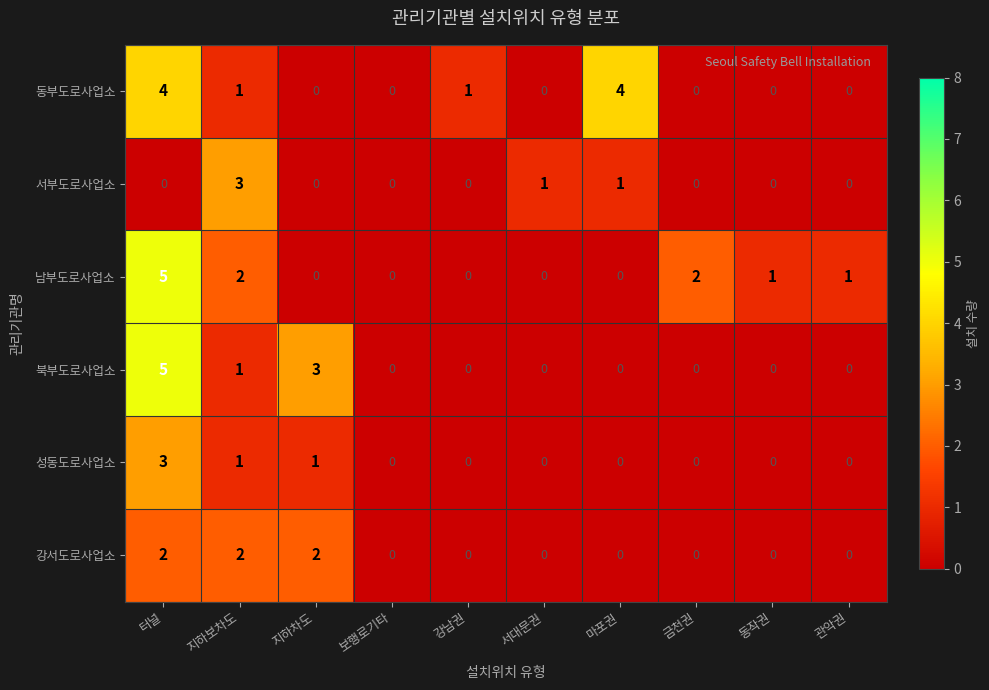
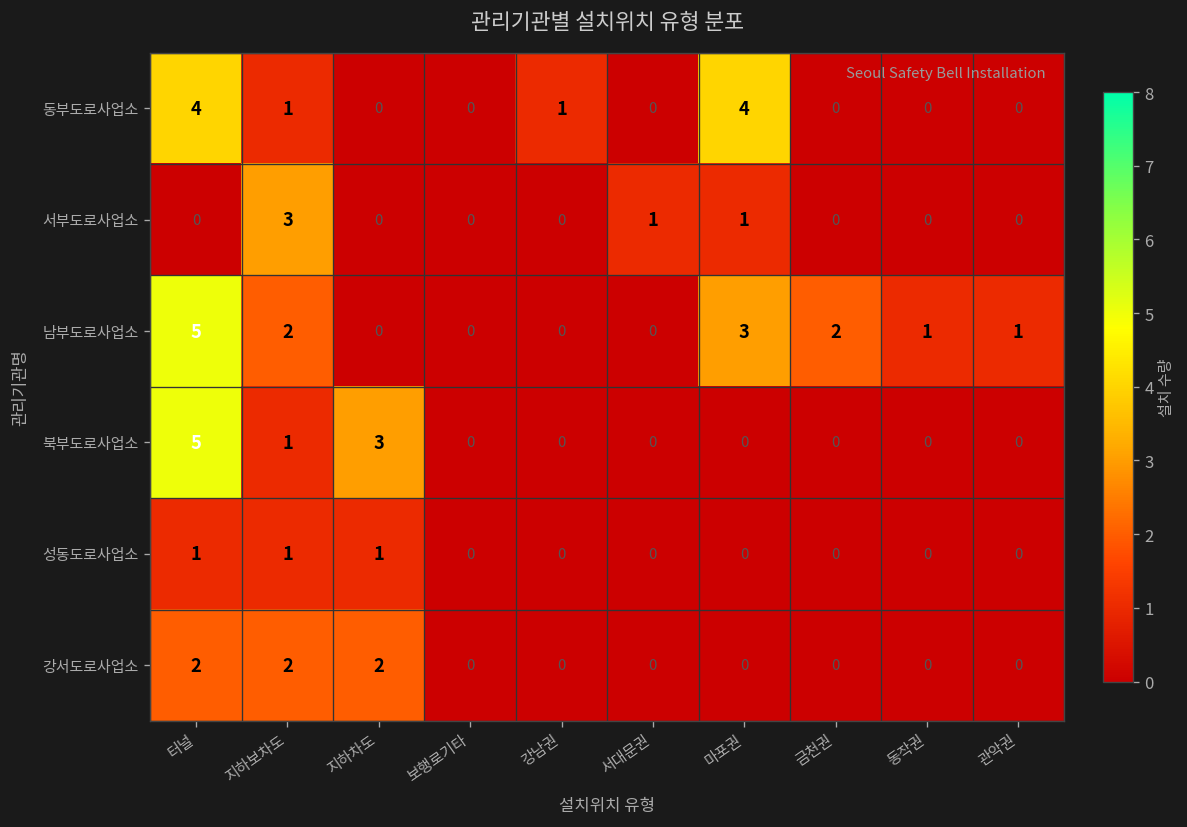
남부도로사업소, 마포권: 0 -> 3
성동도로사업소, 터널: 3 -> 1
